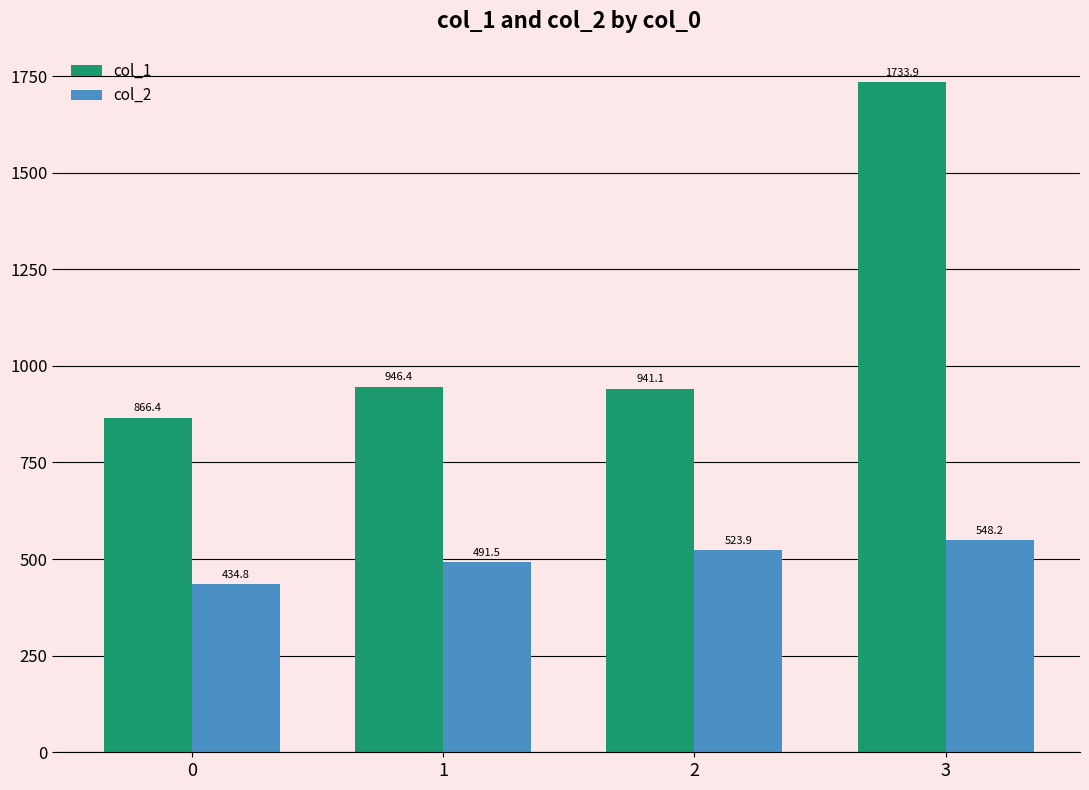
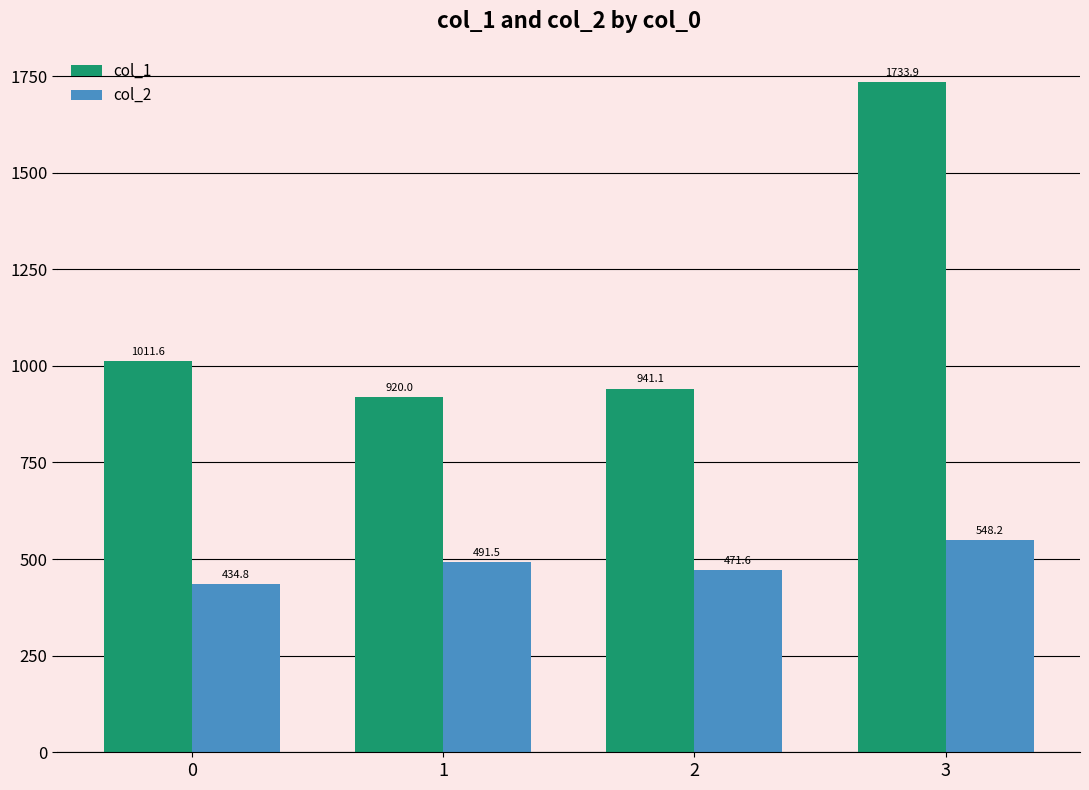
col_1, 0: 866.4 -> 1011.6
col_1, 1: 946.4 -> 920.0
col_2, 2: 523.9 -> 471.6
